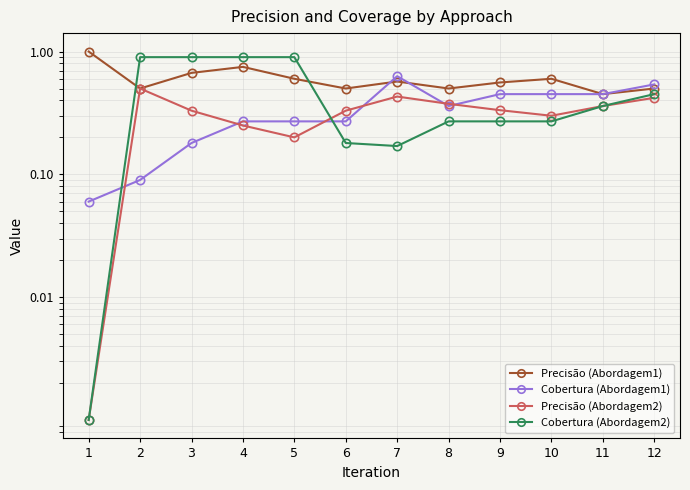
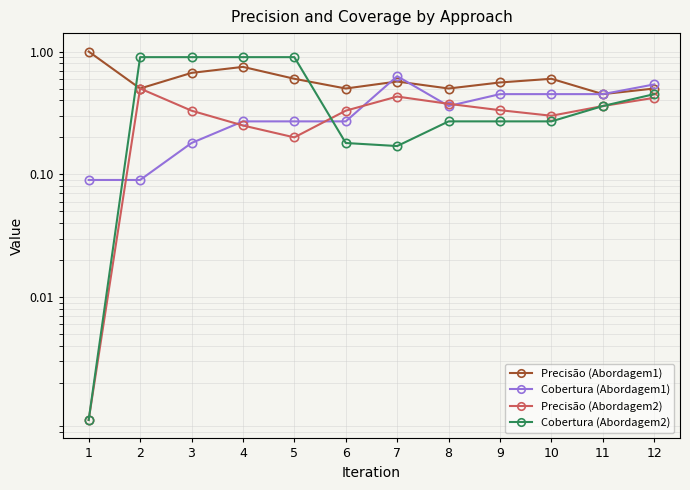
Cobertura (Abordagem1), 1: 0.06 -> 0.09
